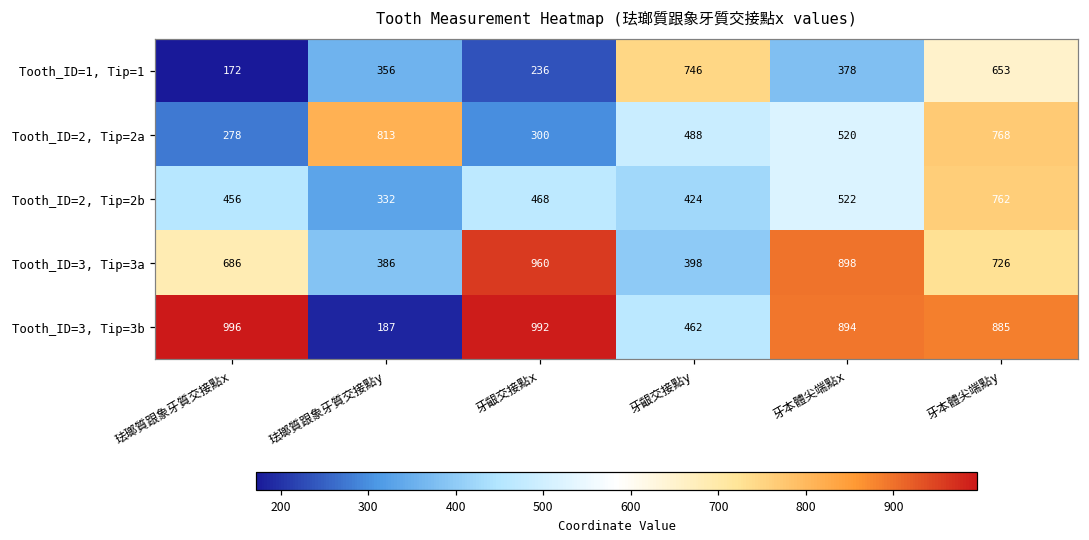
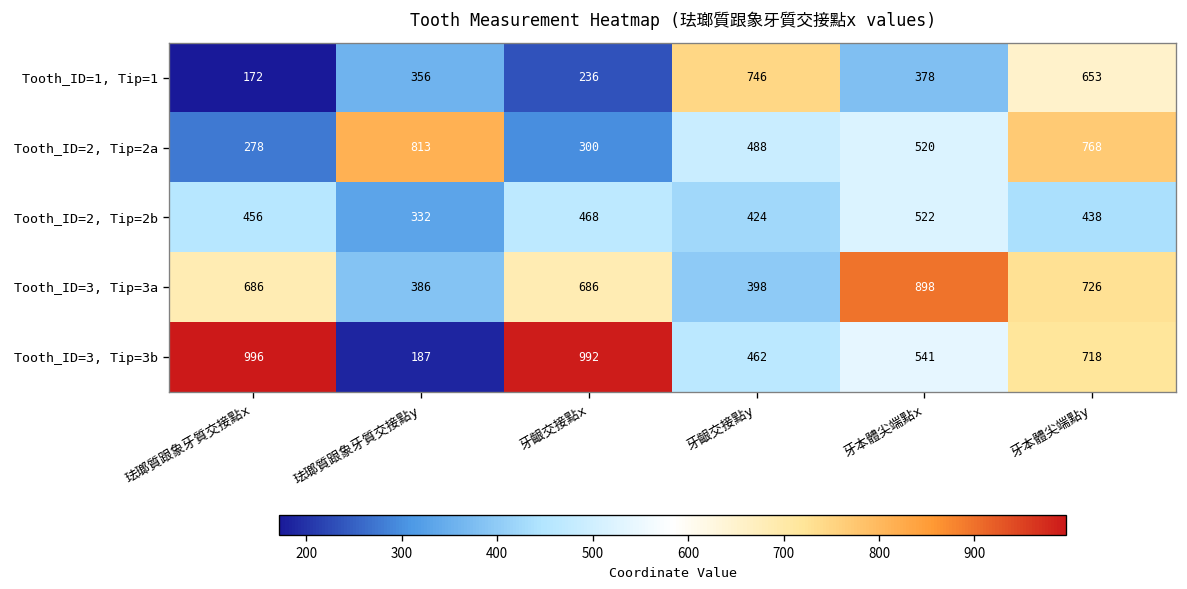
Tooth_ID=2, Tip=2b, 牙本體尖端點y: 762 -> 438
Tooth_ID=3, Tip=3a, 牙齦交接點x: 960 -> 686
Tooth_ID=3, Tip=3b, 牙本體尖端點x: 894 -> 541
Tooth_ID=3, Tip=3b, 牙本體尖端點y: 885 -> 718
